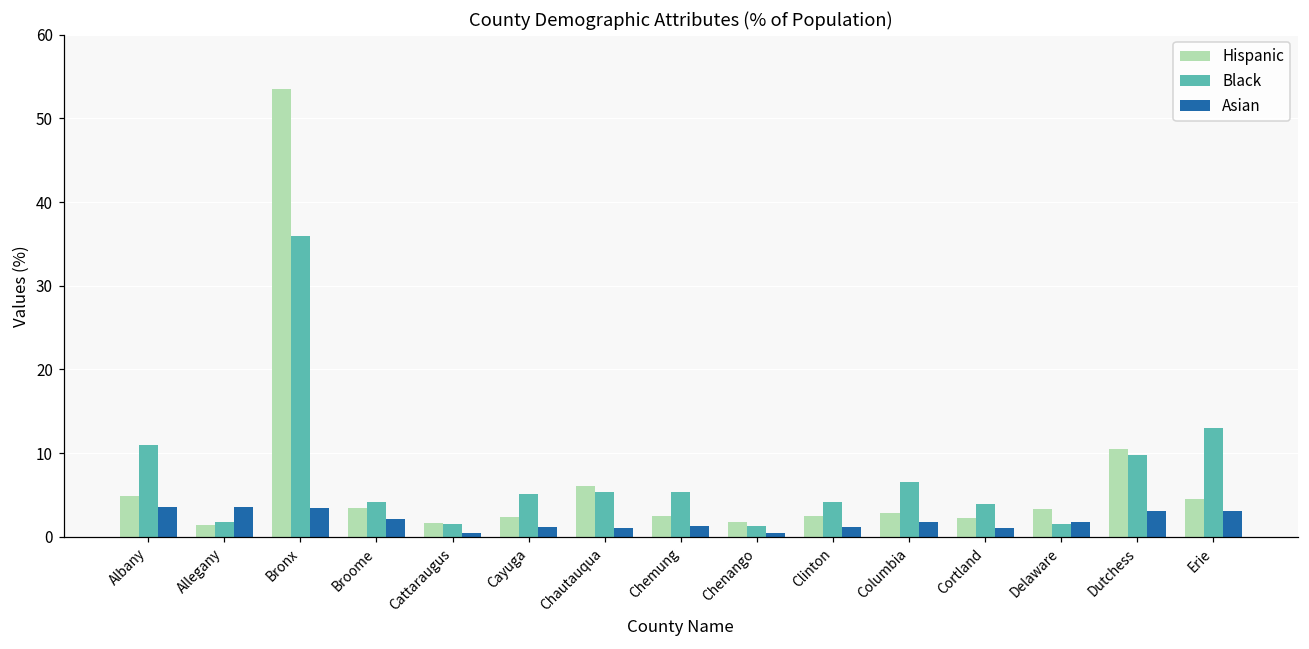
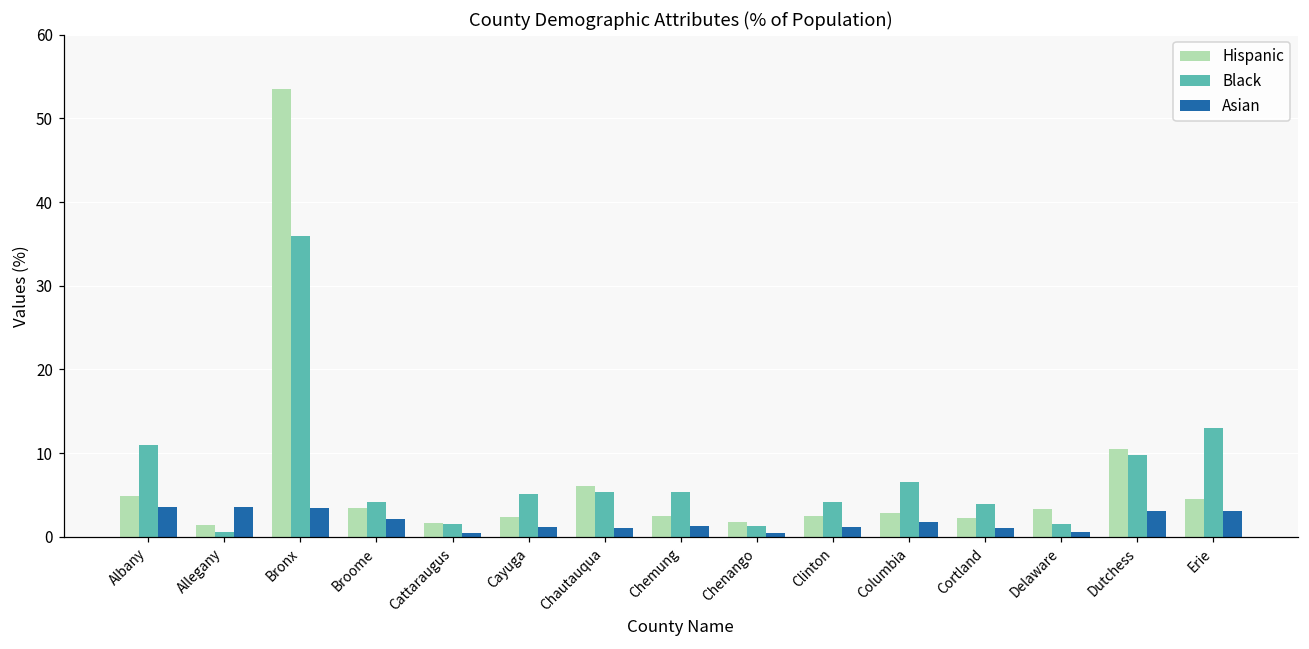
Black, Allegany: 2 -> 1
Asian, Delaware: 2 -> 1
